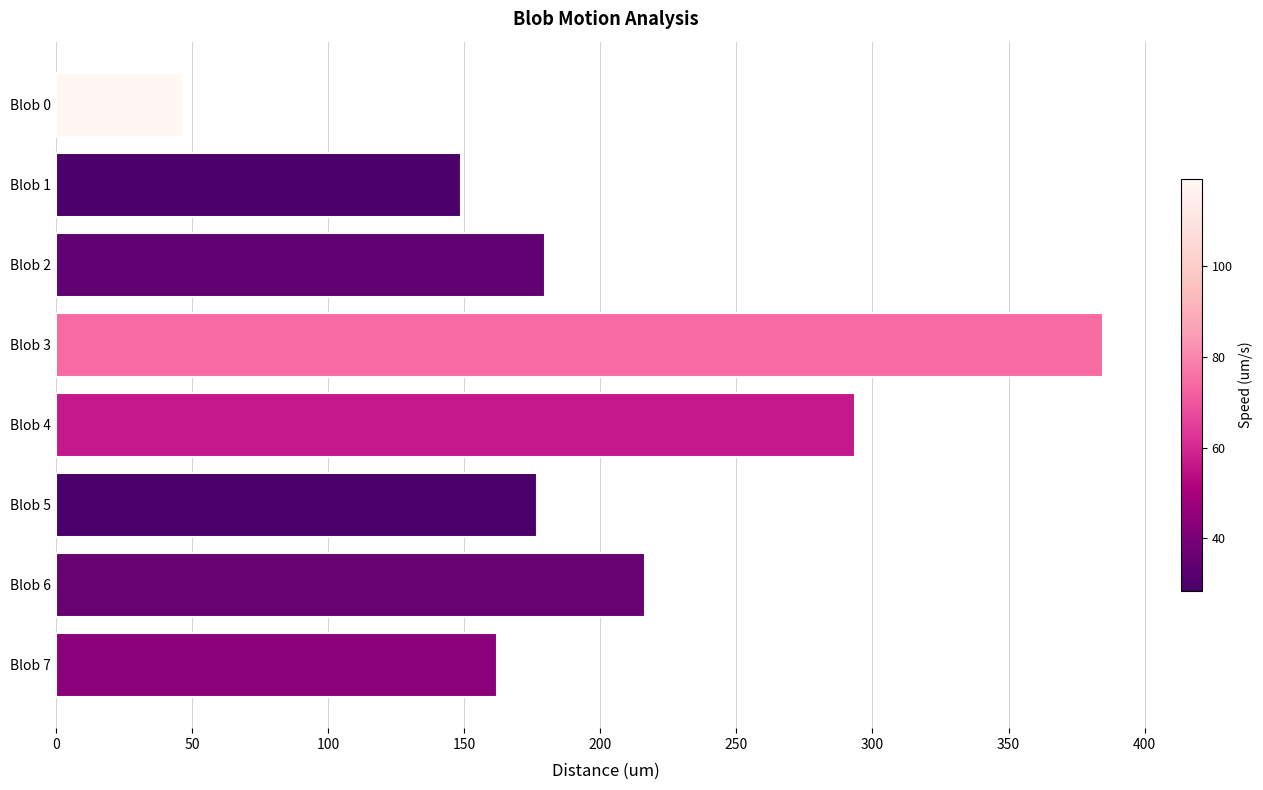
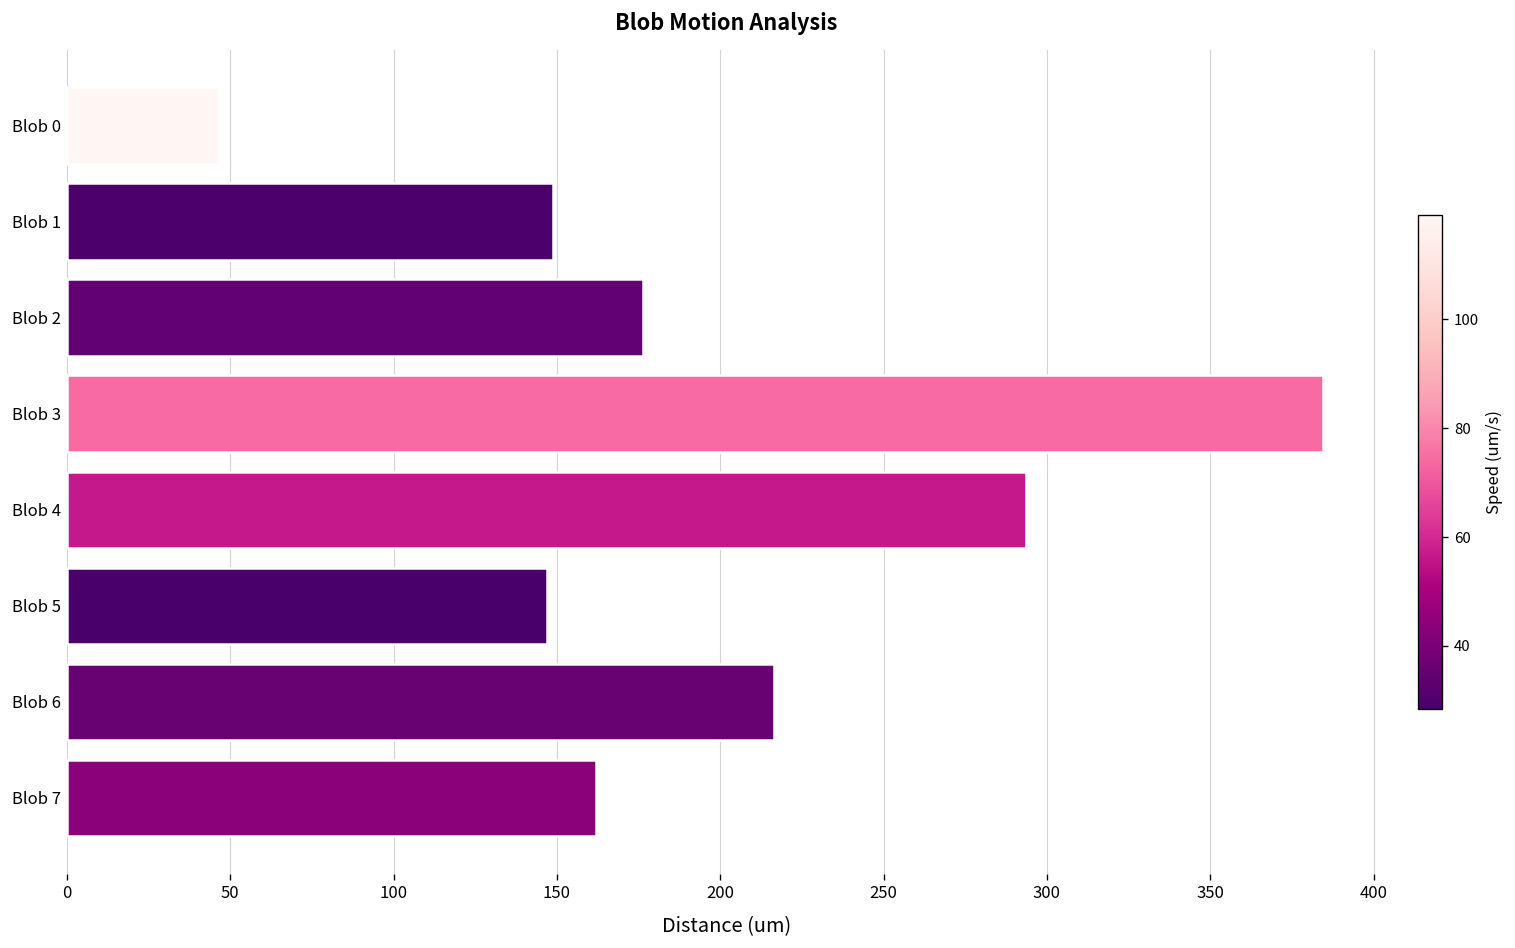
Blob 2: 180 -> 176
Blob 5: 177 -> 147
